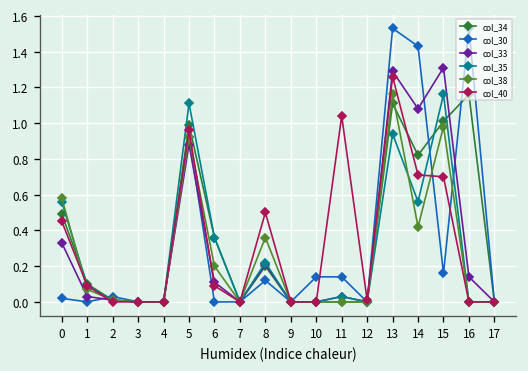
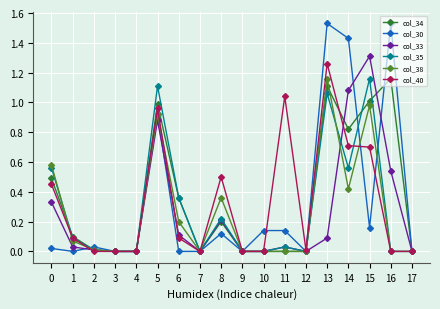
col_33, 13: 1.29 -> 0.09
col_35, 13: 0.94 -> 1.06
col_33, 16: 0.14 -> 0.54
